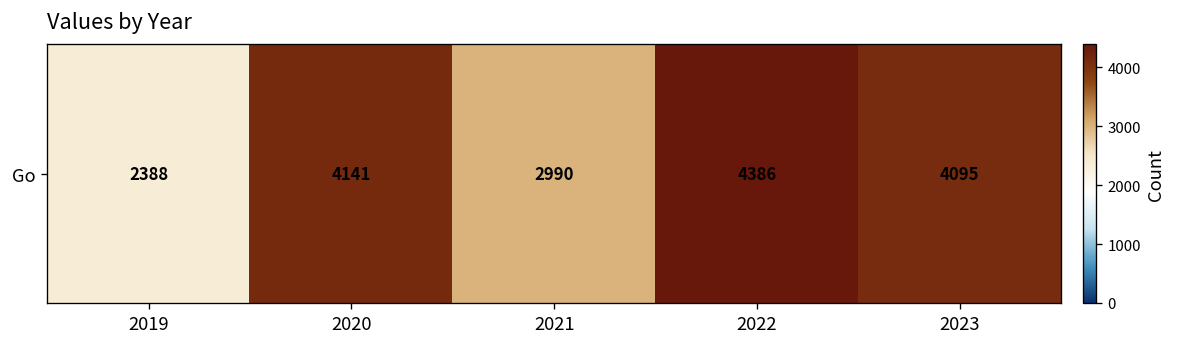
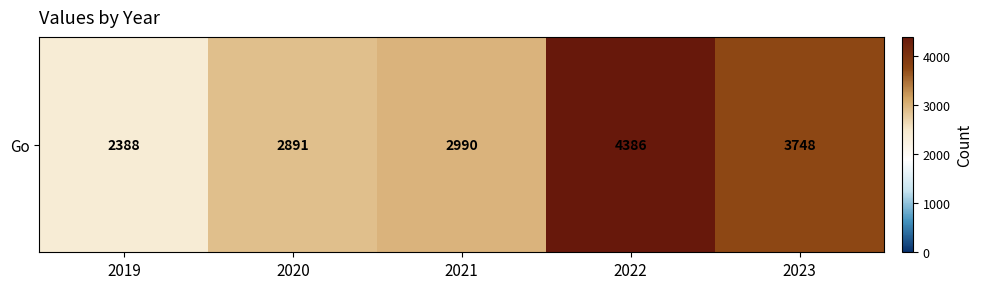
Go, 2020: 4141 -> 2891
Go, 2023: 4095 -> 3748
